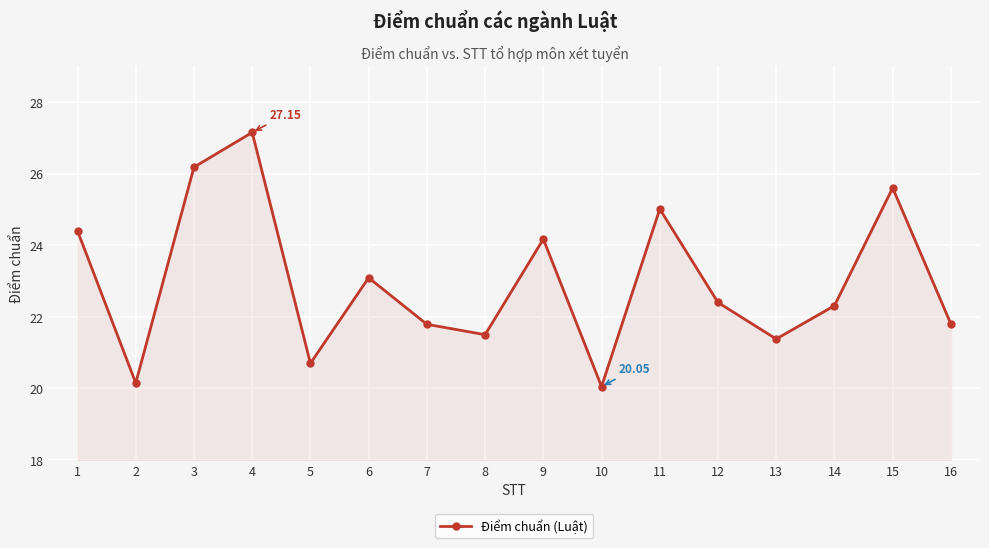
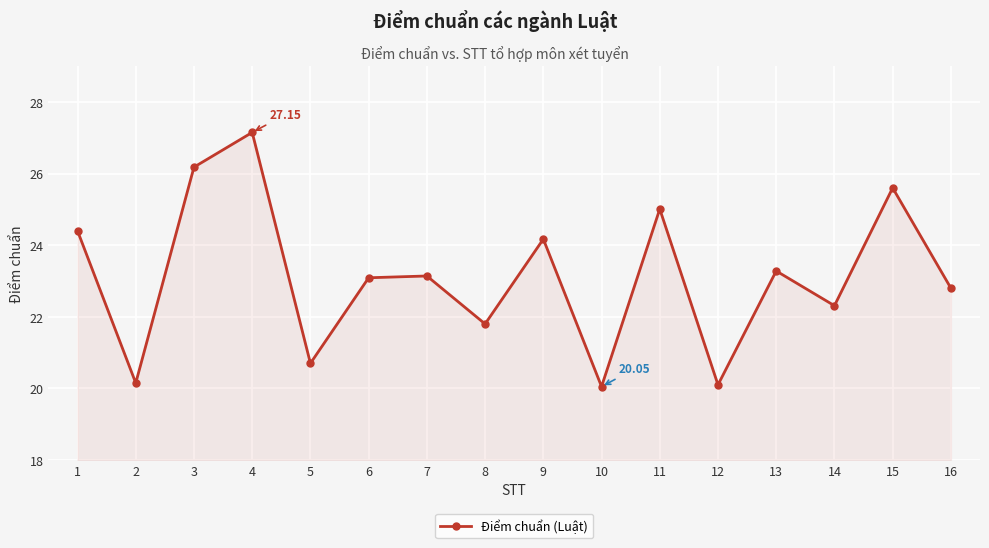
7: 21.8 -> 23.1
8: 21.5 -> 21.8
12: 22.4 -> 20.1
13: 21.4 -> 23.3
16: 21.8 -> 22.8
